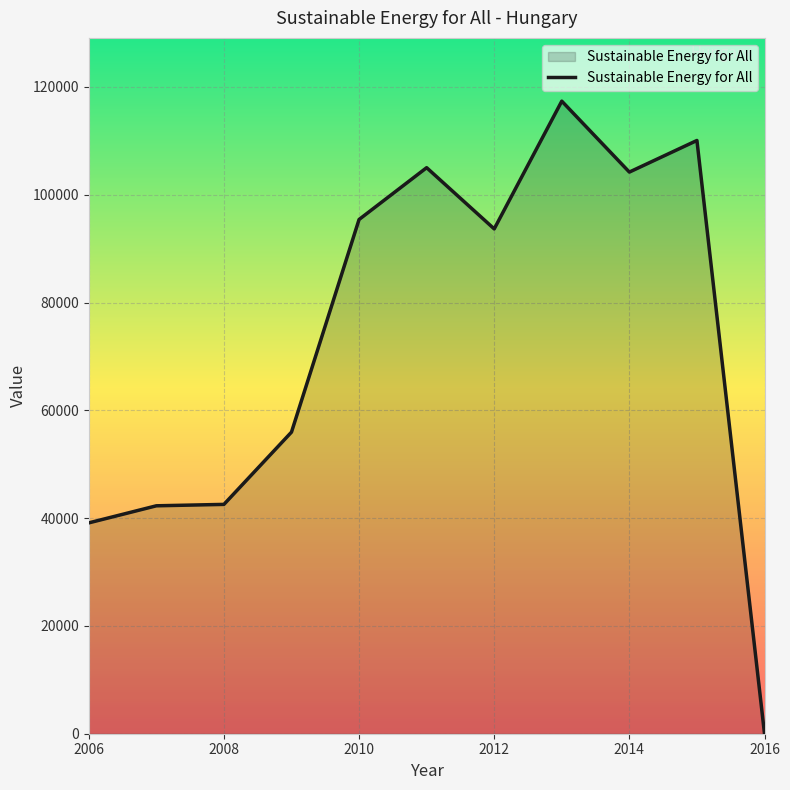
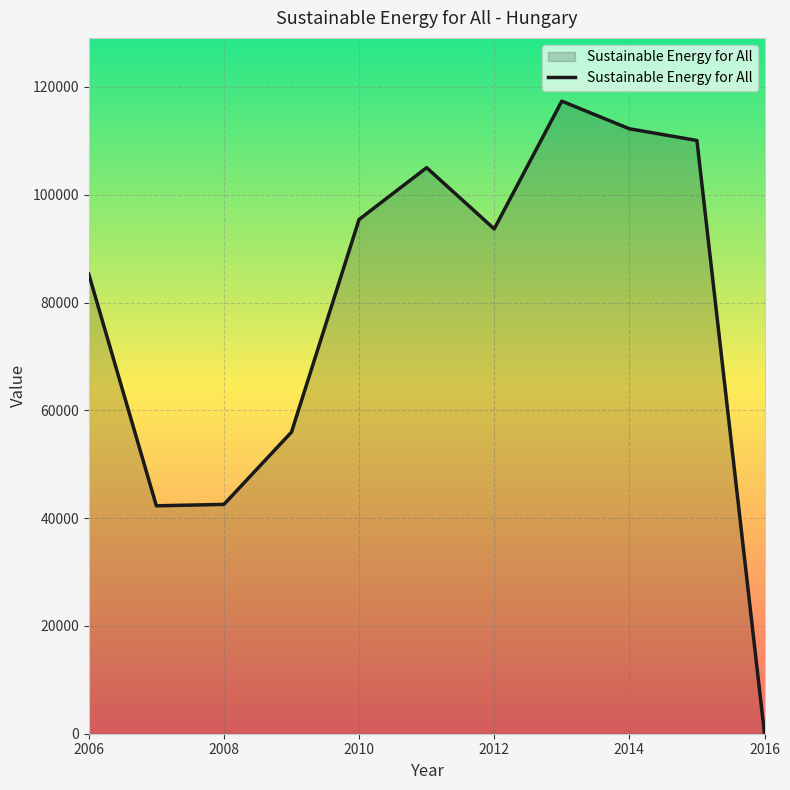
2006: 39000 -> 85000
2014: 104000 -> 112000
